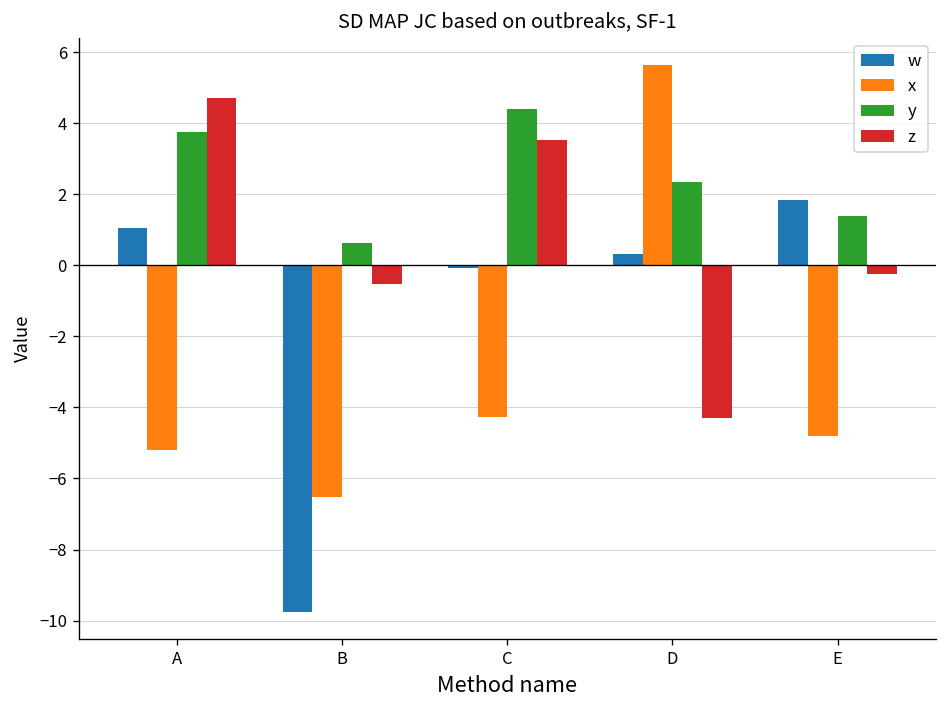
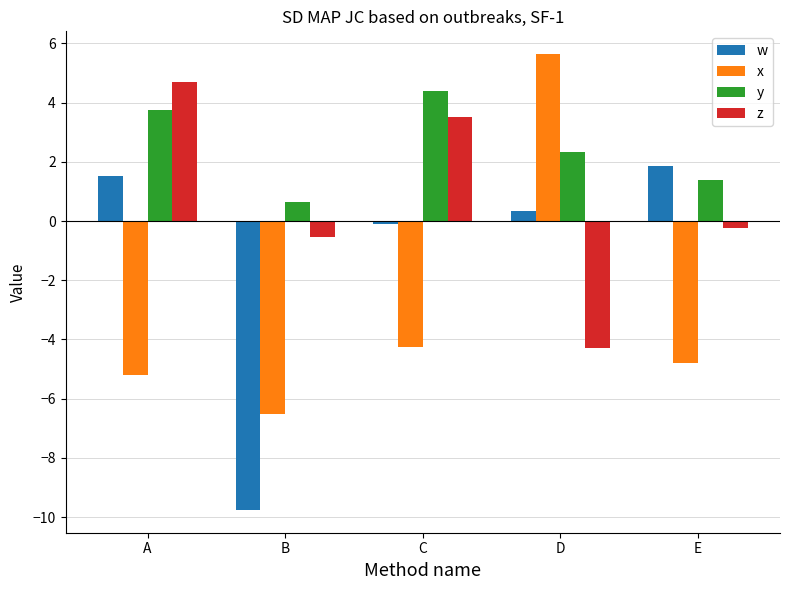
w, A: 1.0 -> 1.5
